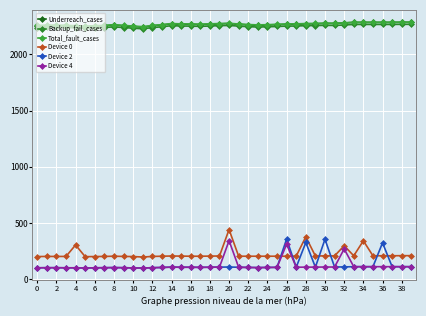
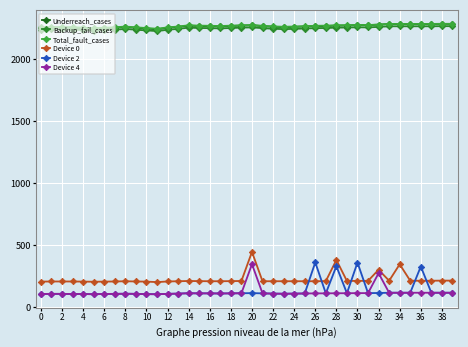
Device 0, 4: 310 -> 200
Device 4, 26: 310 -> 110
